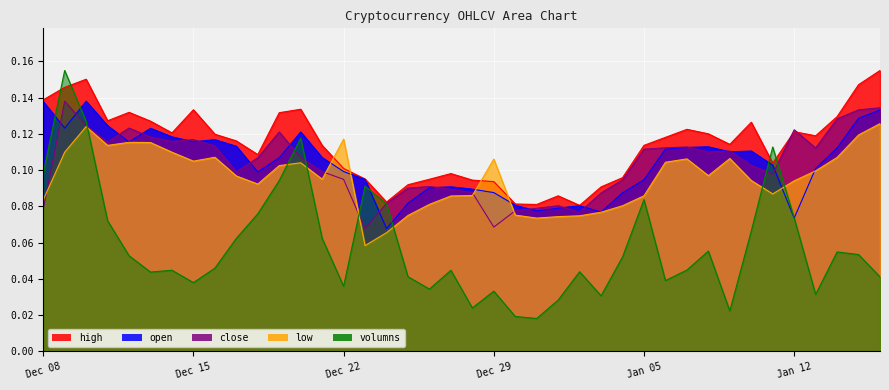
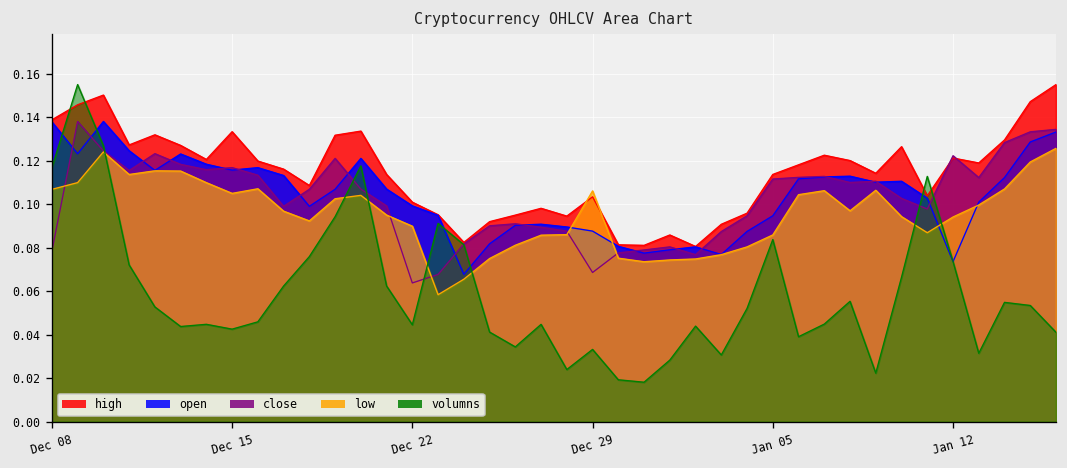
low, Dec 08: 0.084 -> 0.107
volumns, Dec 08: 0.098 -> 0.117
volumns, Dec 15: 0.038 -> 0.043
close, Dec 22: 0.095 -> 0.064
low, Dec 22: 0.117 -> 0.090
volumns, Dec 22: 0.036 -> 0.045
high, Dec 29: 0.094 -> 0.103
